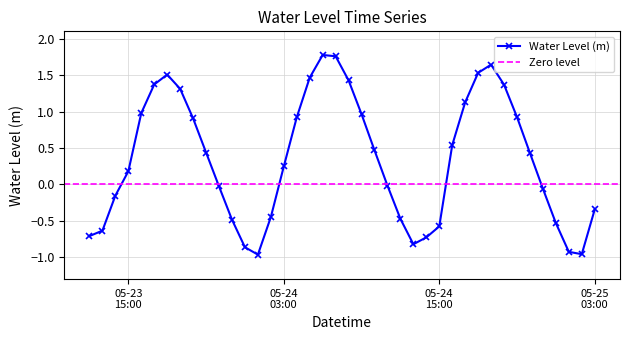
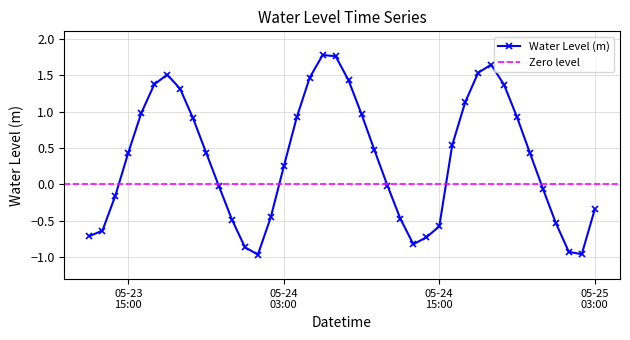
05-23 15:00: 0.2 -> 0.4
